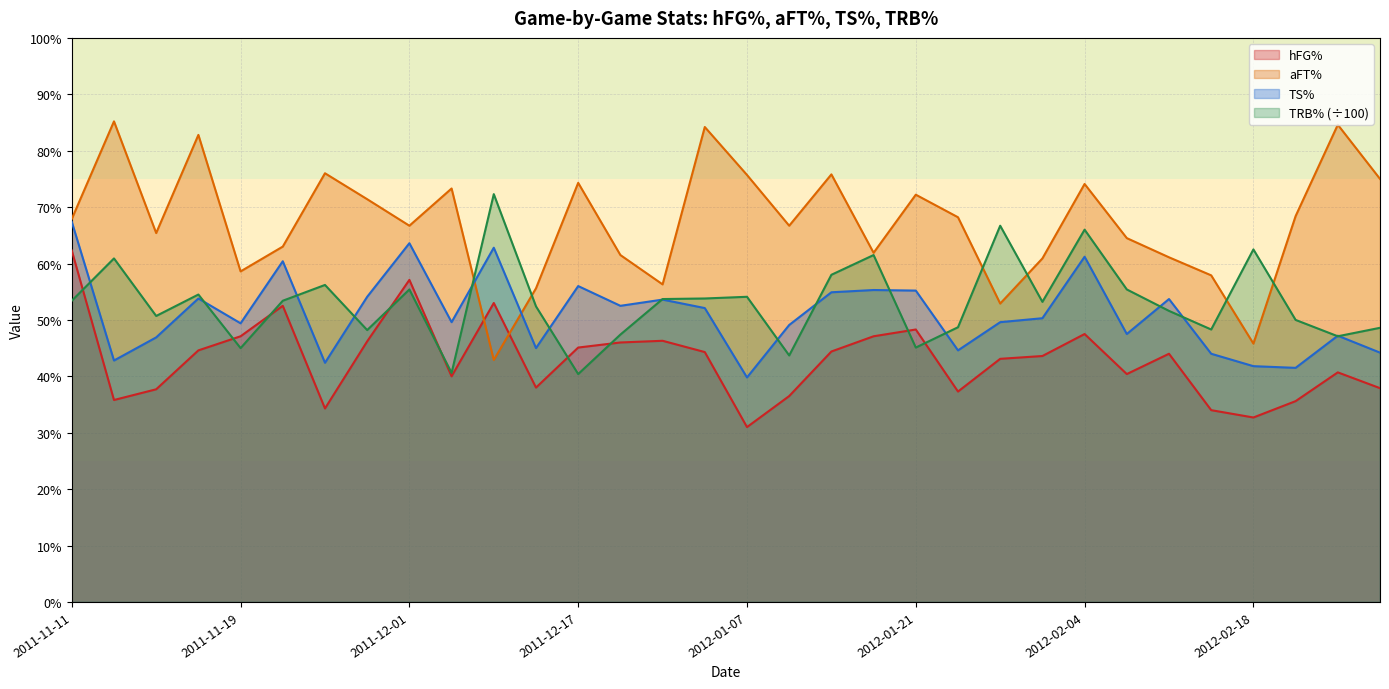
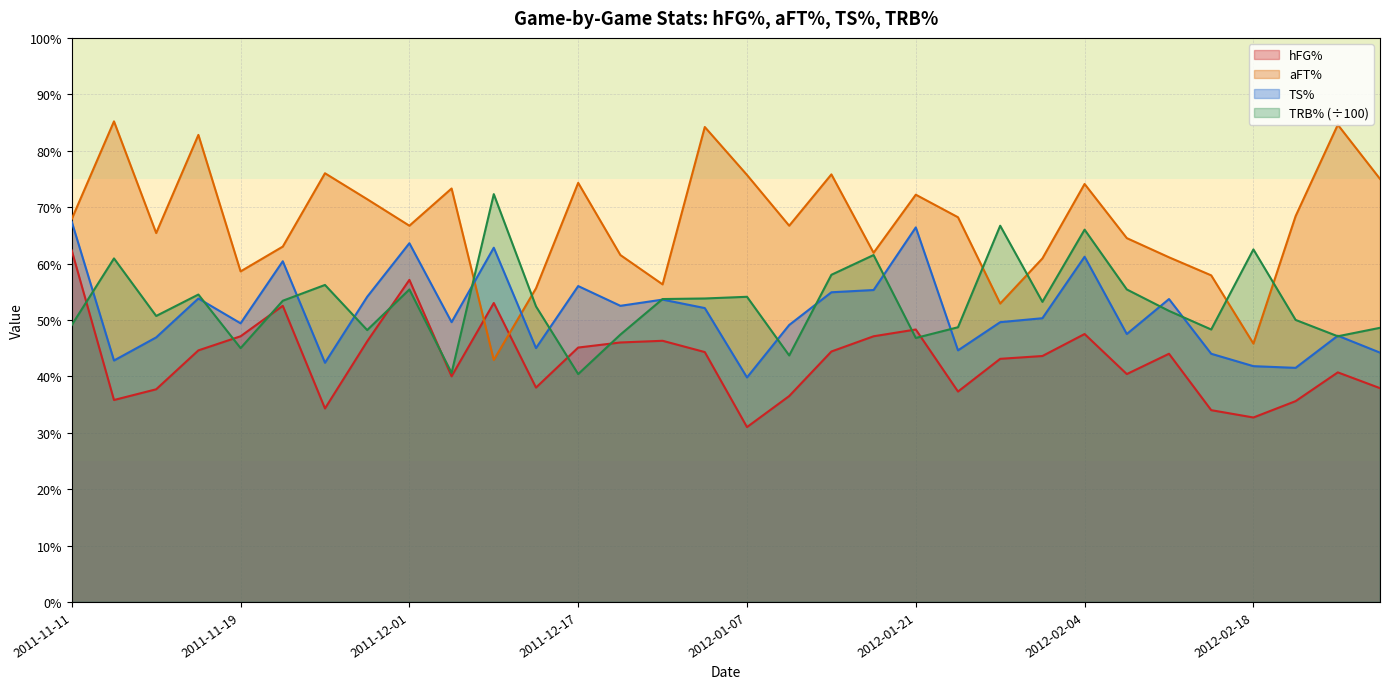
TRB% (÷100), 2011-11-11: 53% -> 49%
TS%, 2012-01-21: 55% -> 66%
TRB% (÷100), 2012-01-21: 45% -> 47%
